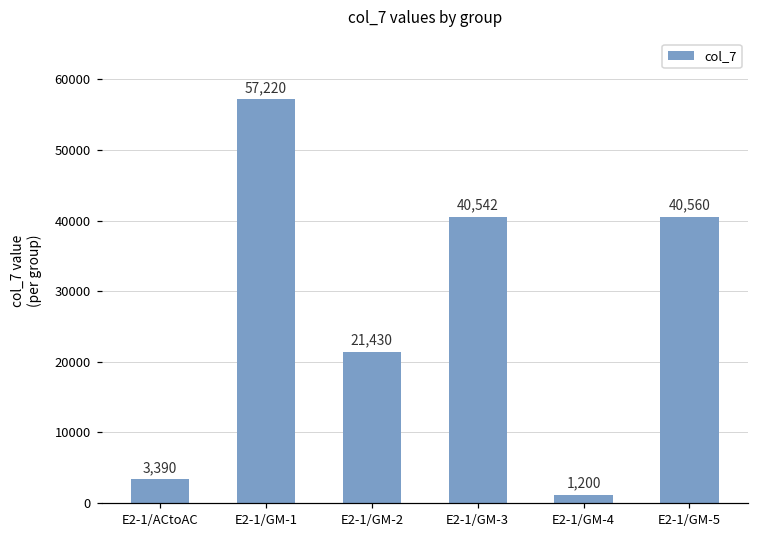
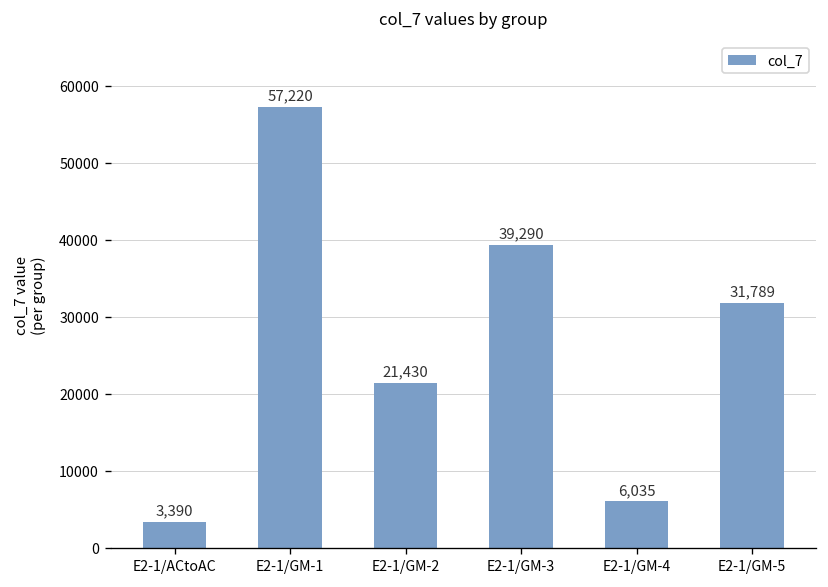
E2-1/GM-3: 40,542 -> 39,290
E2-1/GM-4: 1,200 -> 6,035
E2-1/GM-5: 40,560 -> 31,789
